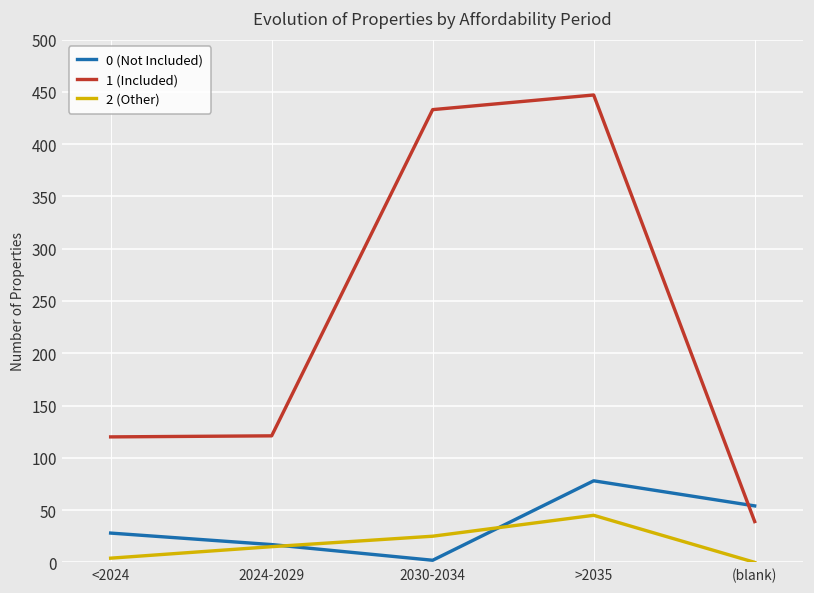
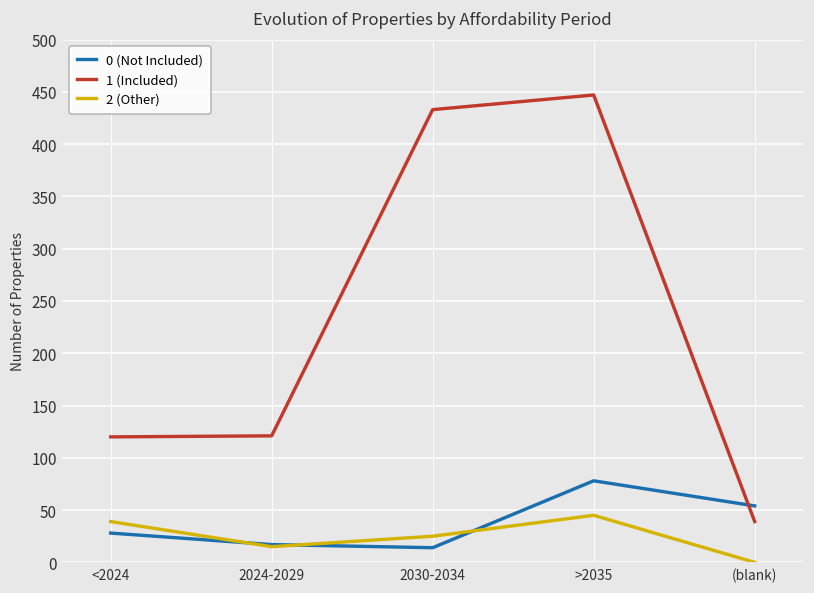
2 (Other), <2024: 0 -> 40
0 (Not Included), 2030-2034: 0 -> 10
